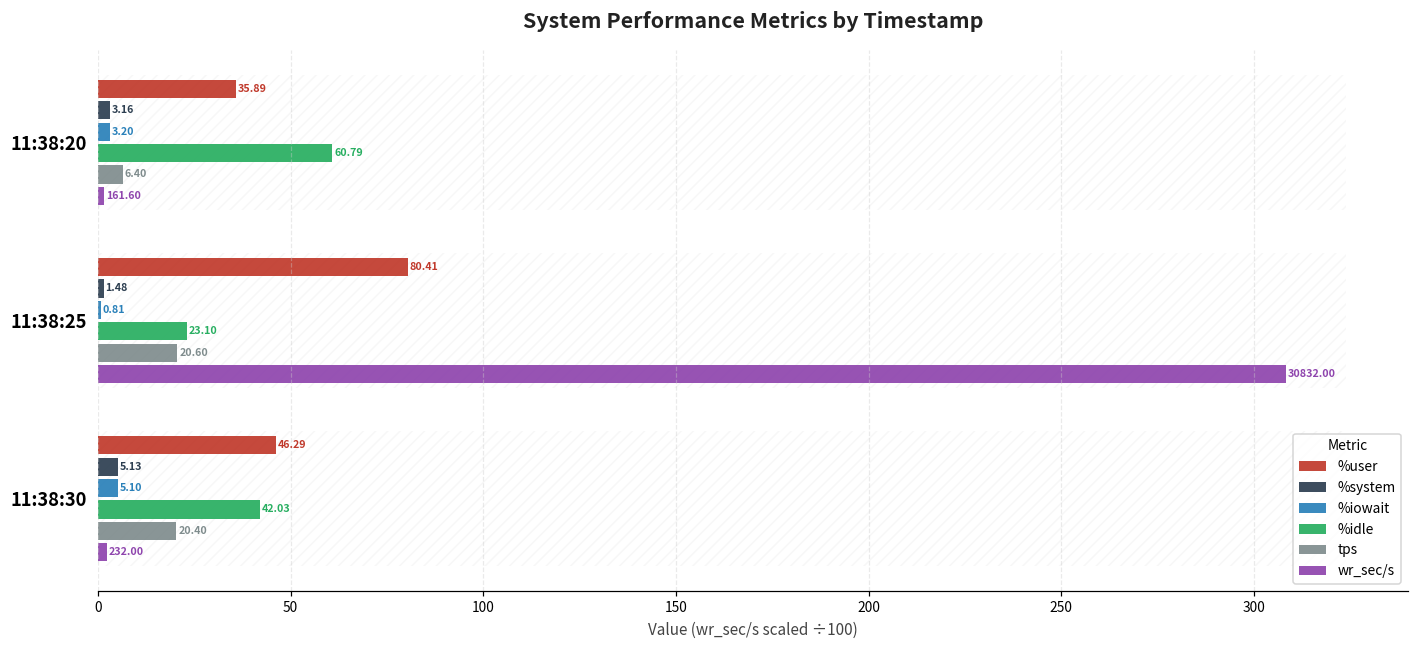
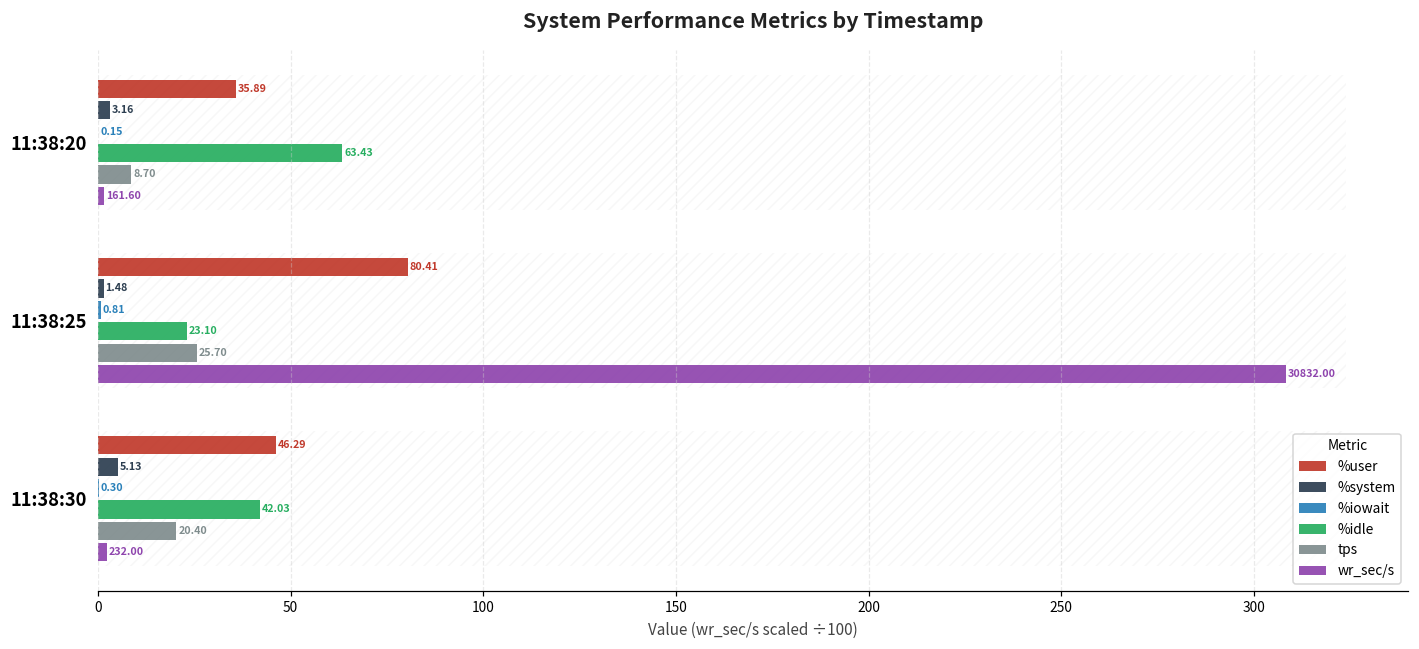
%iowait, 11:38:20: 3.20 -> 0.15
%idle, 11:38:20: 60.79 -> 63.43
tps, 11:38:20: 6.40 -> 8.70
tps, 11:38:25: 20.60 -> 25.70
%iowait, 11:38:30: 5.10 -> 0.30
